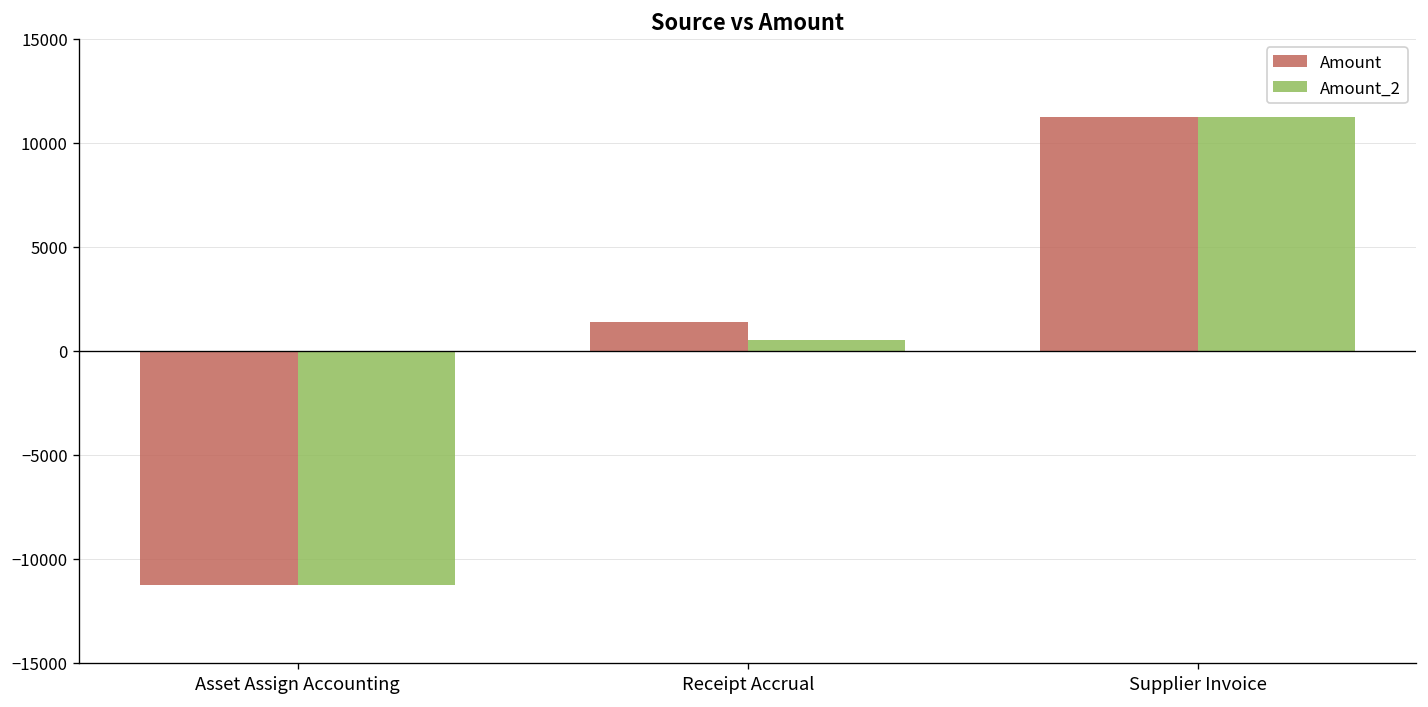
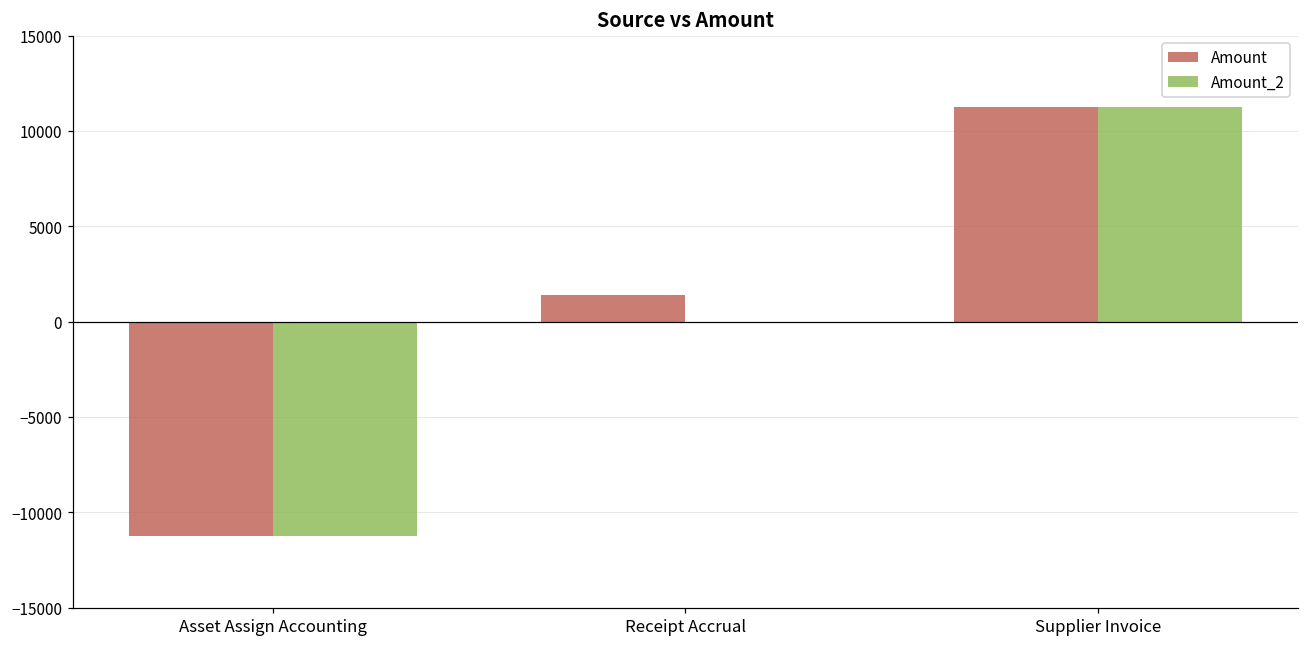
Amount_2, Receipt Accrual: 500 -> 0
